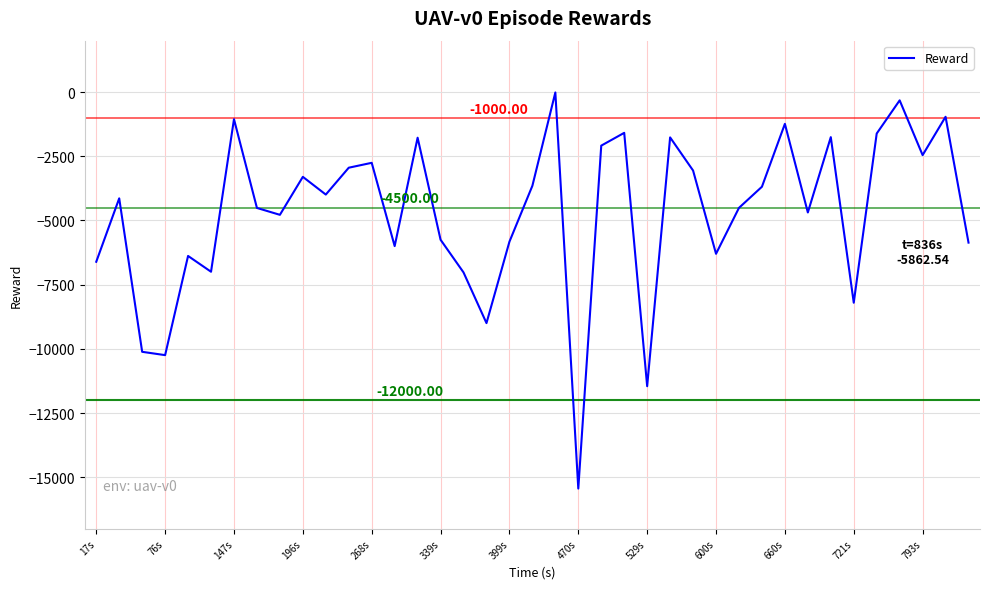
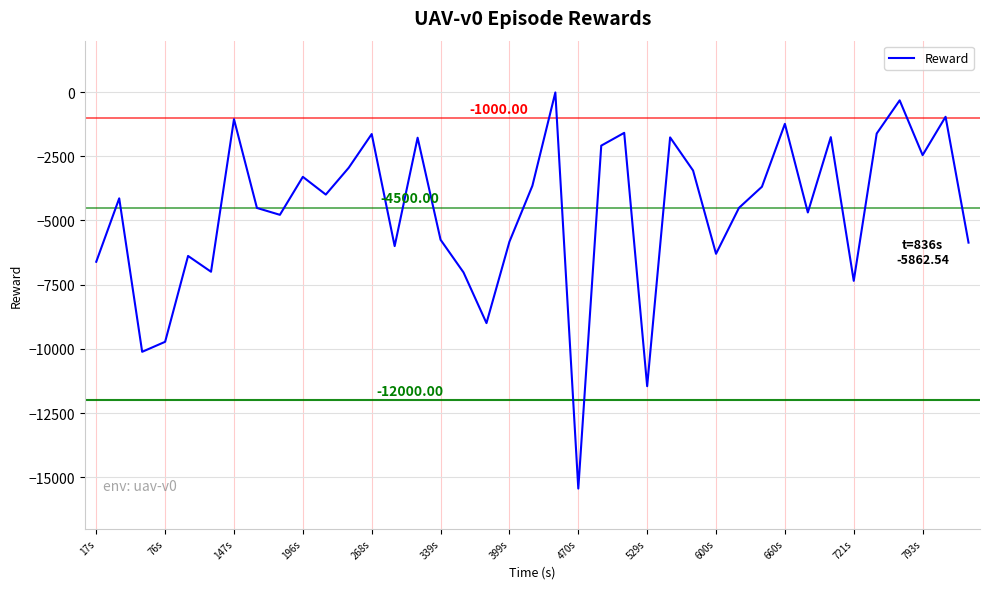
76s: -10200 -> -9700
268s: -2800 -> -1600
721s: -8200 -> -7300
